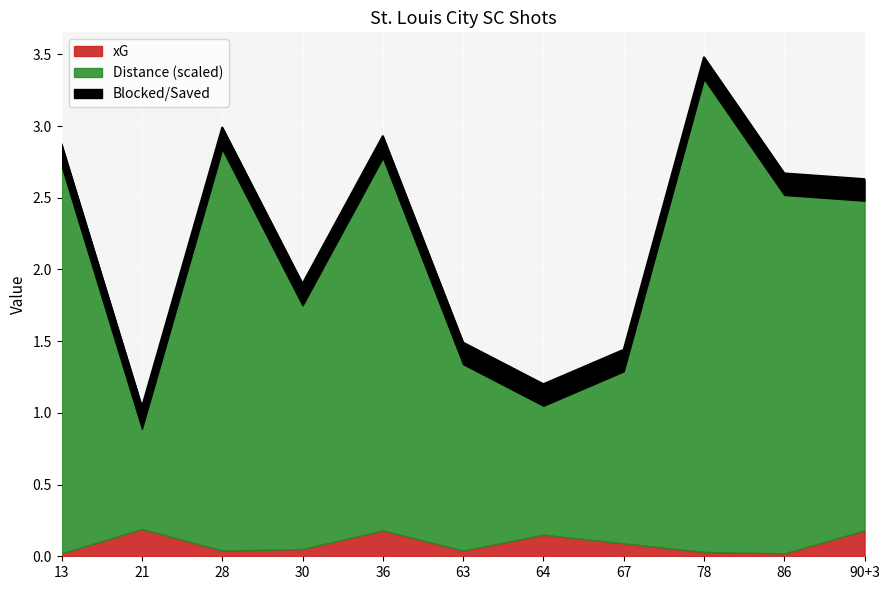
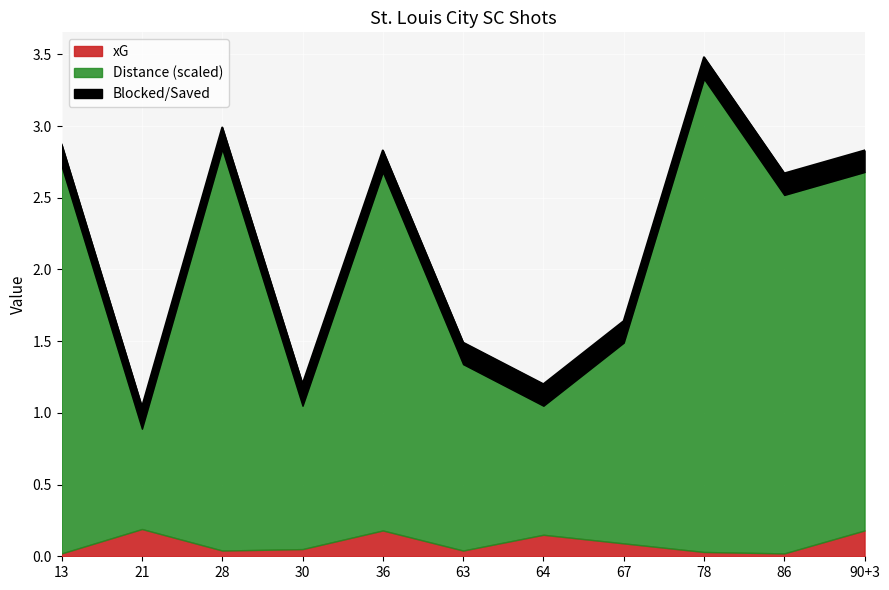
Distance (scaled), 30: 1.70 -> 1.00
Distance (scaled), 36: 2.60 -> 2.50
Distance (scaled), 67: 1.20 -> 1.40
Distance (scaled), 90+3: 2.30 -> 2.50
